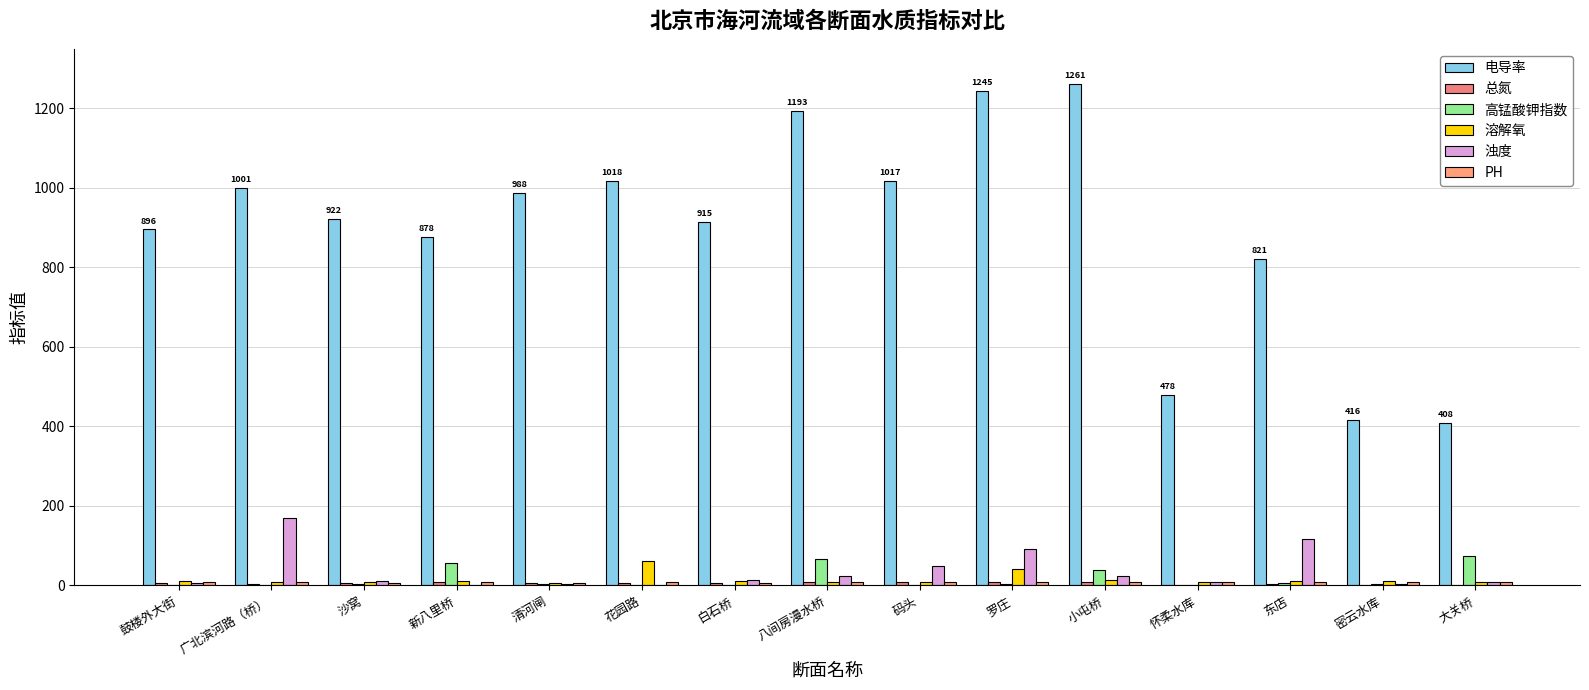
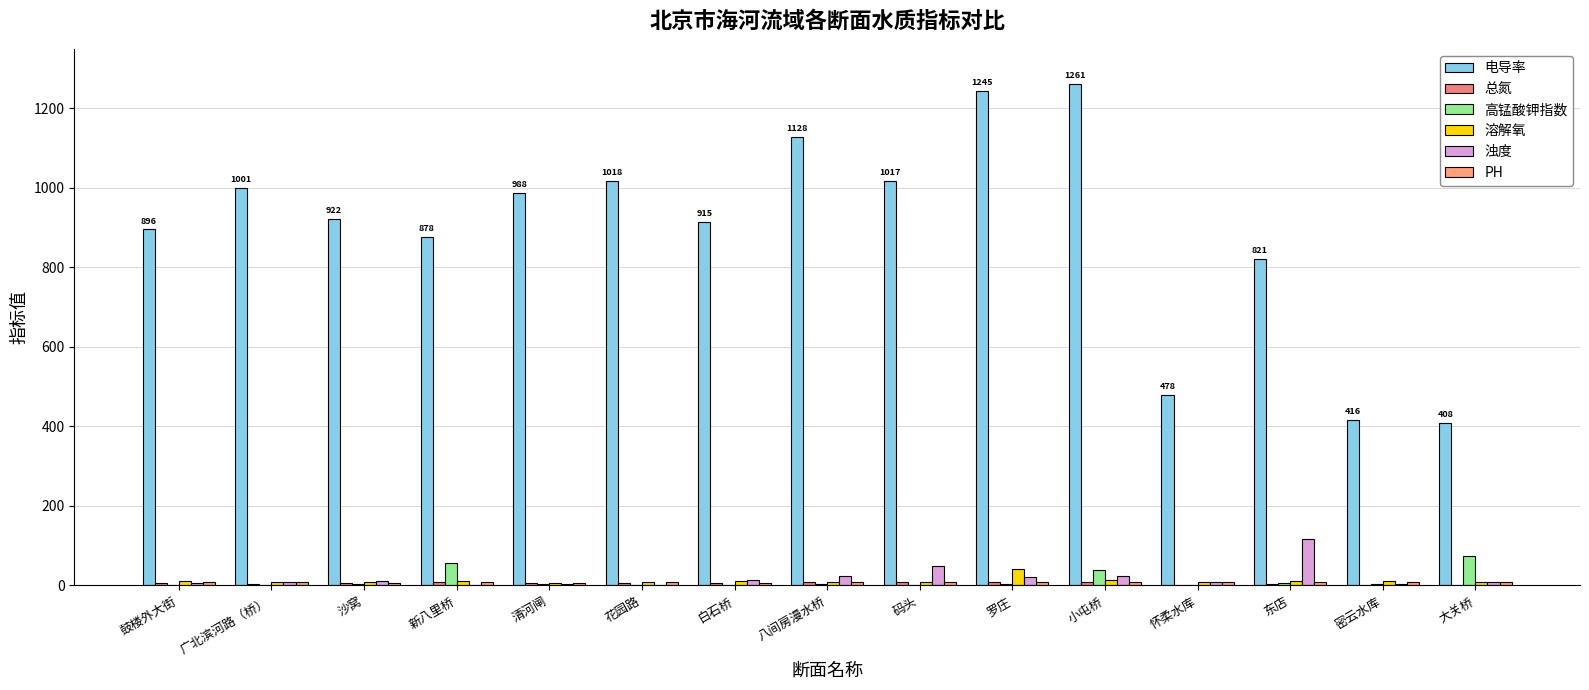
浊度, 广北滨河路（桥）: 170 -> 10
溶解氧, 花园路: 60 -> 10
电导率, 八间房漫水桥: 1193 -> 1128
高锰酸钾指数, 八间房漫水桥: 70 -> 0
浊度, 罗庄: 90 -> 20
